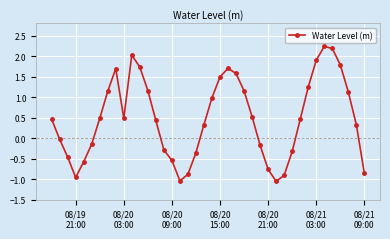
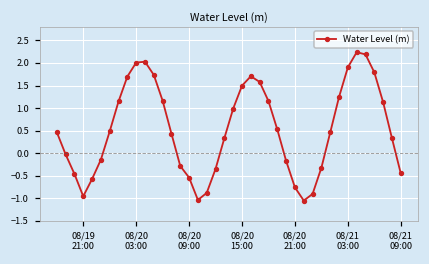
08/20 03:00: 0.5 -> 2.0
08/21 09:00: -0.9 -> -0.4
